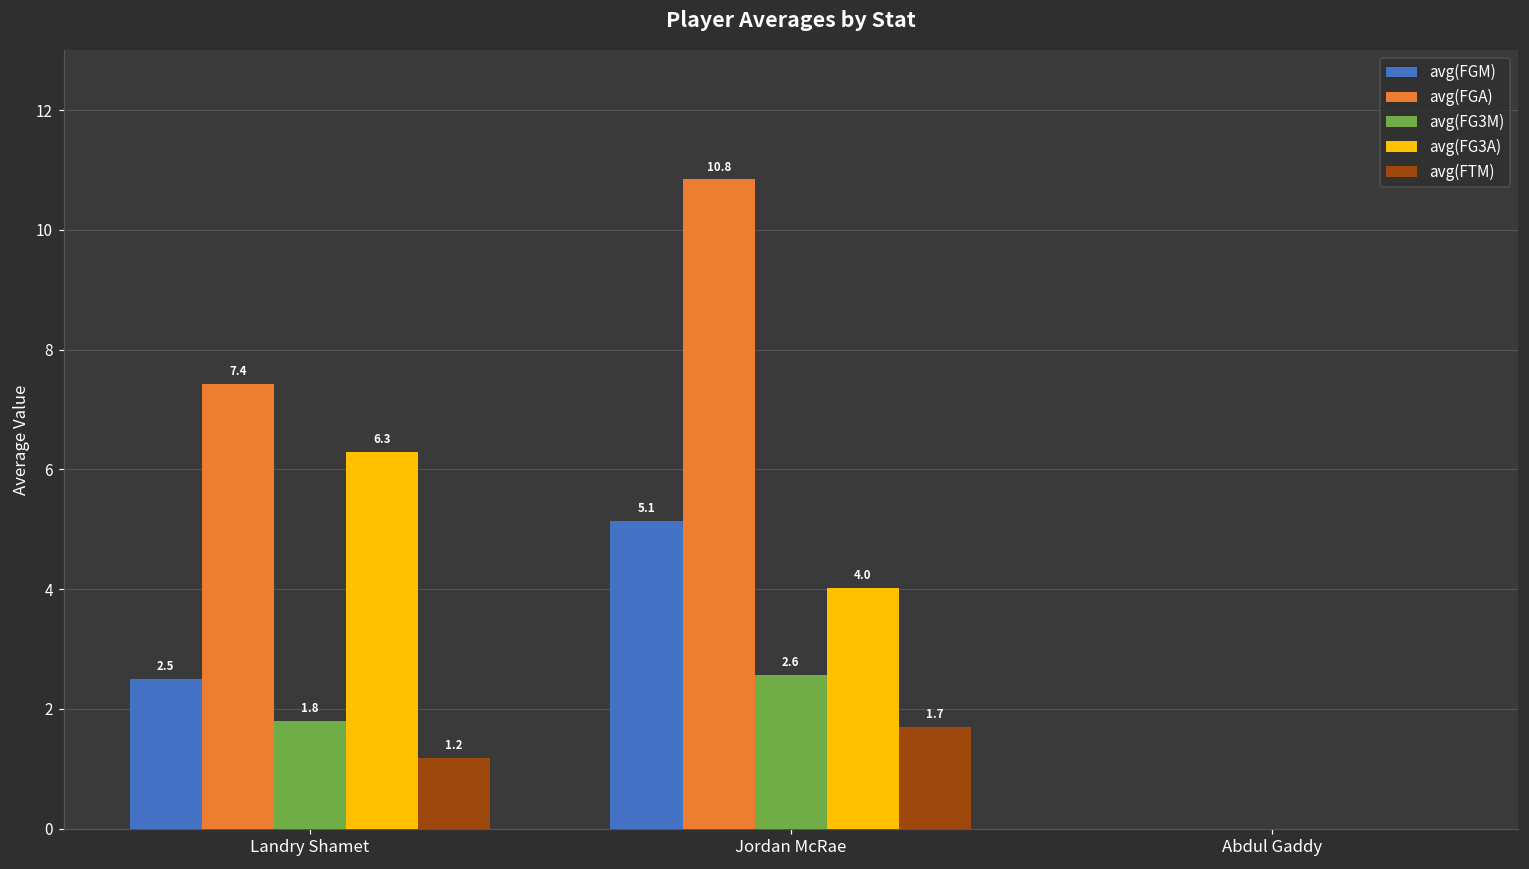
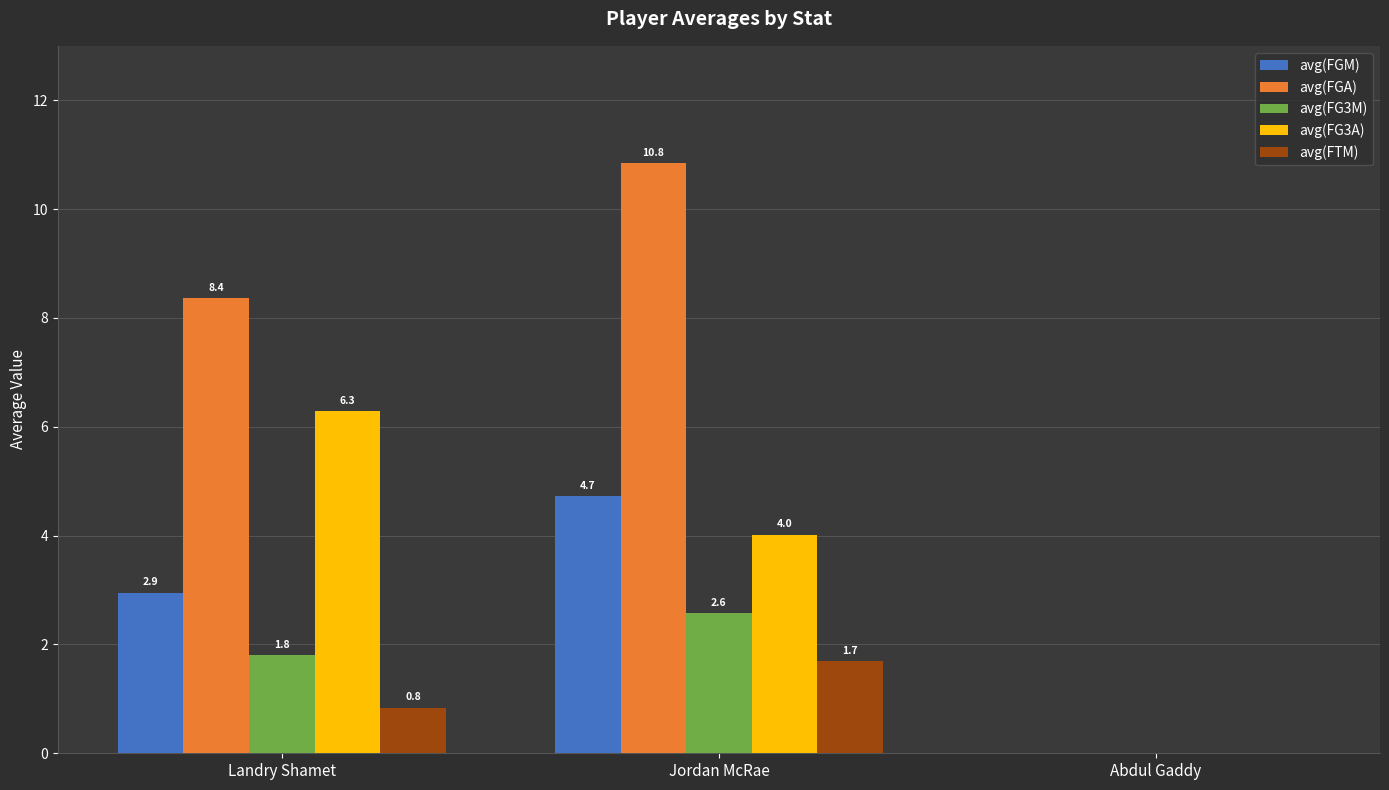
avg(FGM), Landry Shamet: 2.5 -> 2.9
avg(FGA), Landry Shamet: 7.4 -> 8.4
avg(FTM), Landry Shamet: 1.2 -> 0.8
avg(FGM), Jordan McRae: 5.1 -> 4.7
